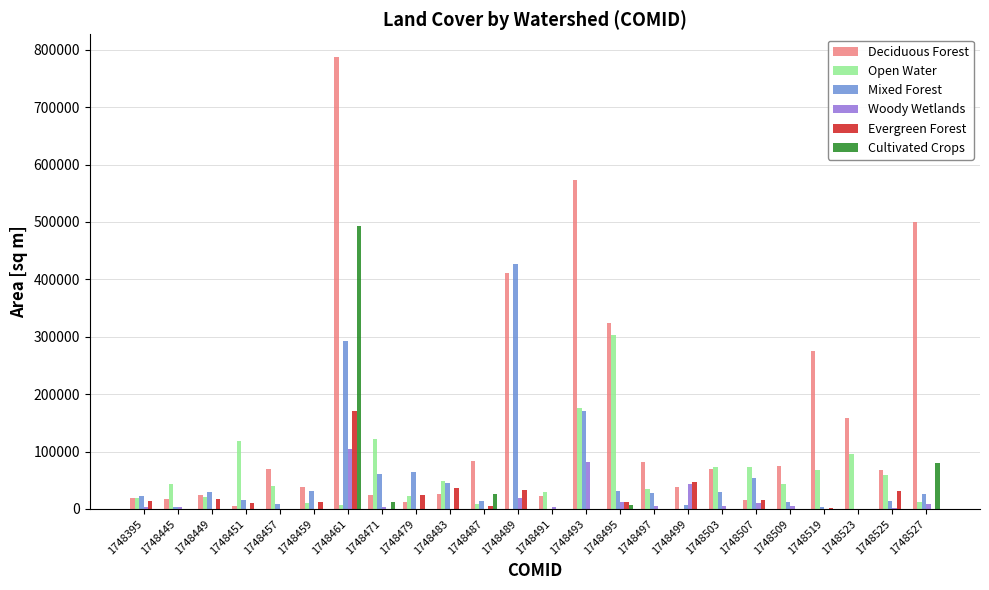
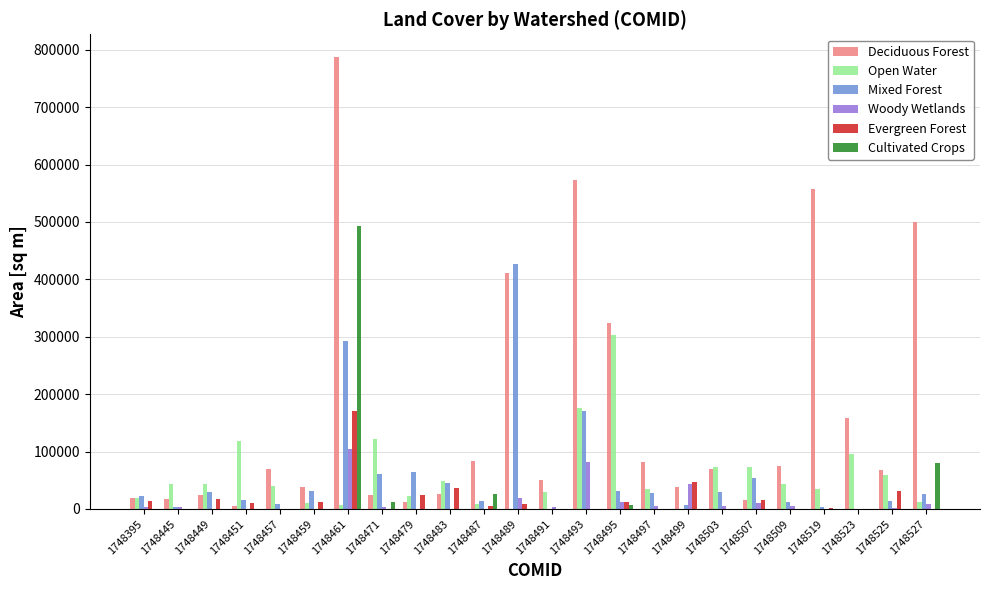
Open Water, 1748449: 20000 -> 40000
Evergreen Forest, 1748489: 30000 -> 10000
Deciduous Forest, 1748491: 20000 -> 50000
Deciduous Forest, 1748519: 280000 -> 560000
Open Water, 1748519: 70000 -> 40000
